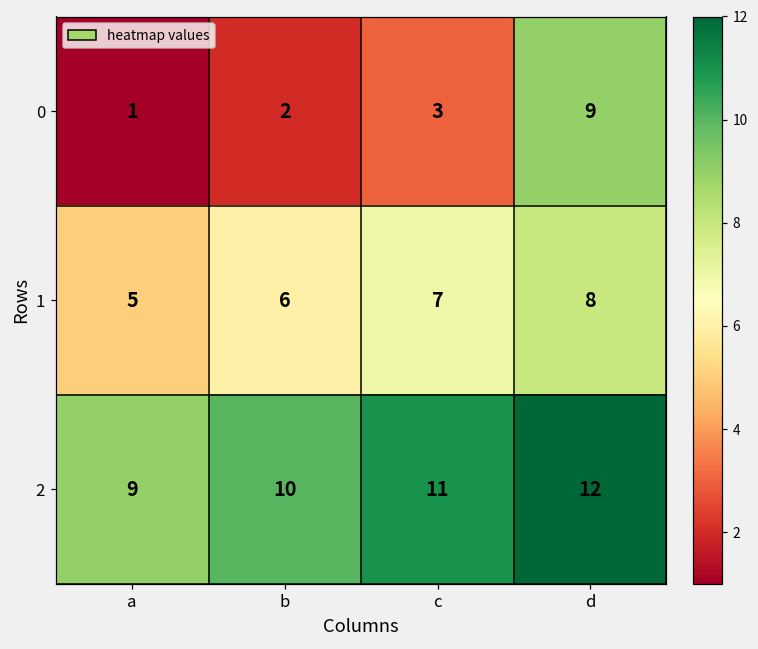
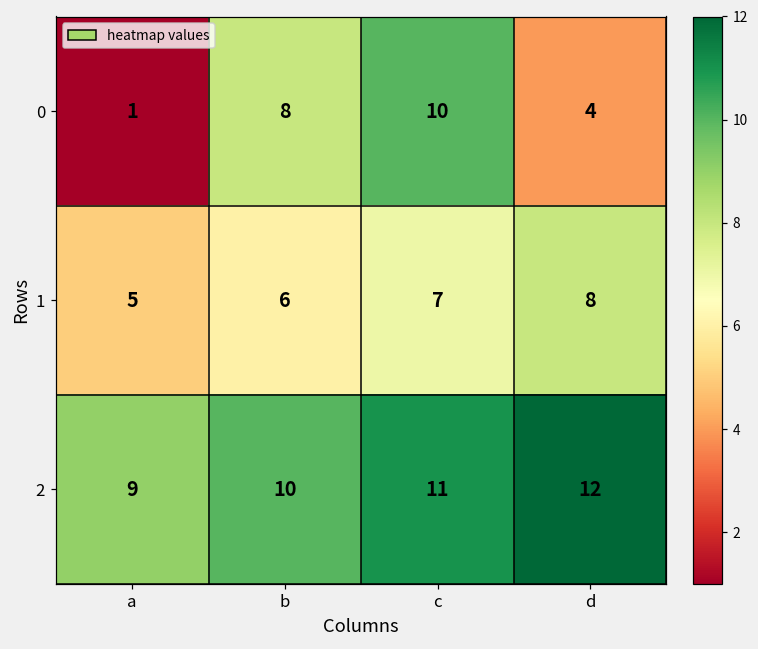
0, b: 2 -> 8
0, c: 3 -> 10
0, d: 9 -> 4
